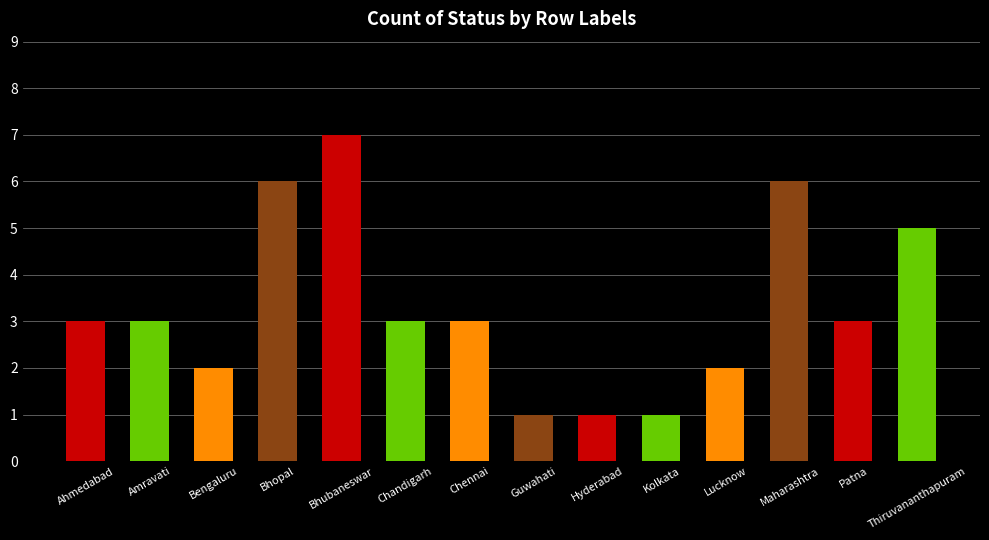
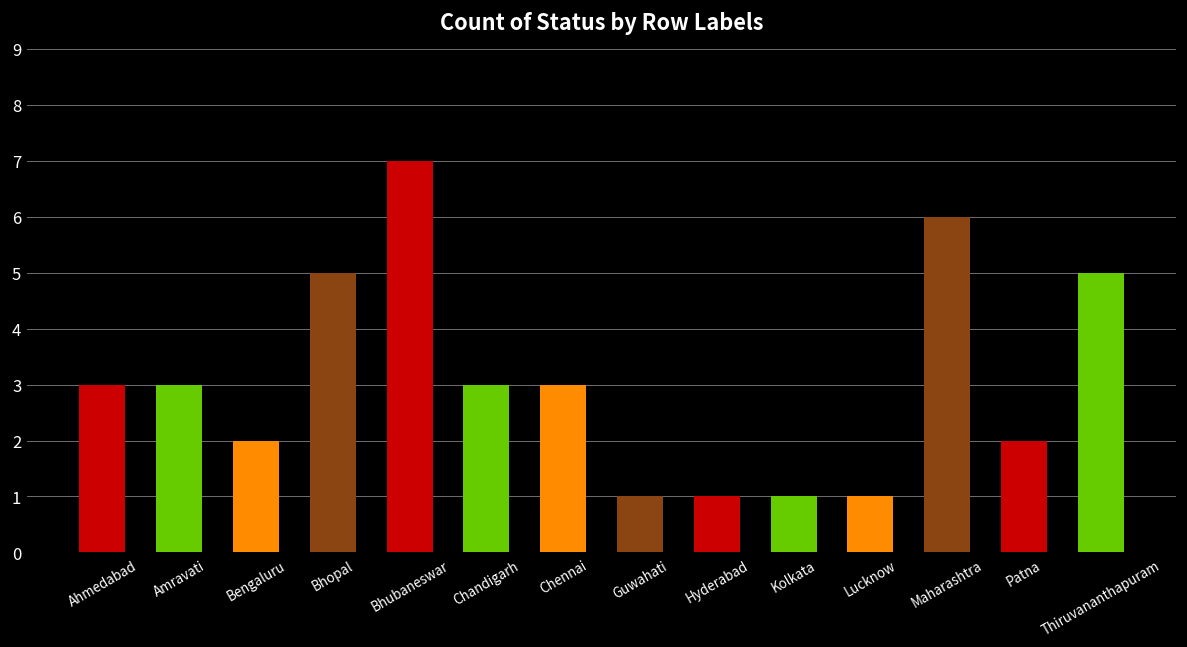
Bhopal: 6 -> 5
Lucknow: 2 -> 1
Patna: 3 -> 2
